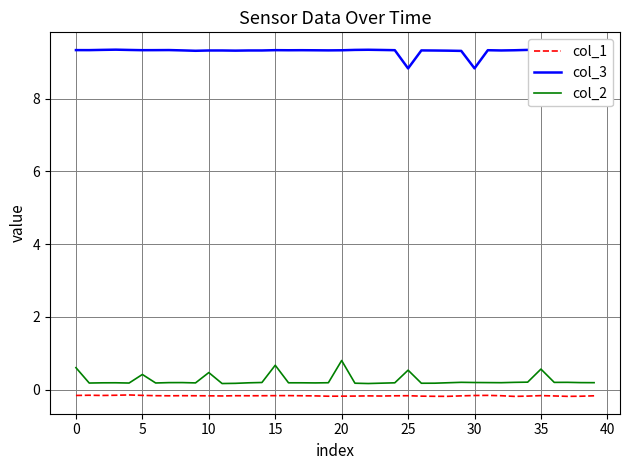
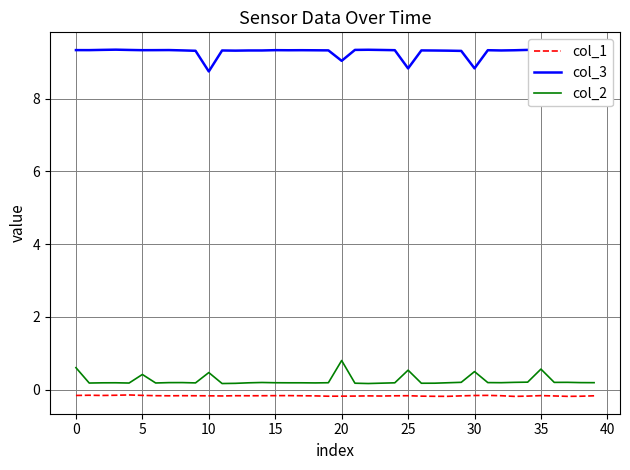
col_3, 10: 9.3 -> 8.7
col_2, 15: 0.7 -> 0.2
col_3, 20: 9.3 -> 9.0
col_2, 30: 0.2 -> 0.5
